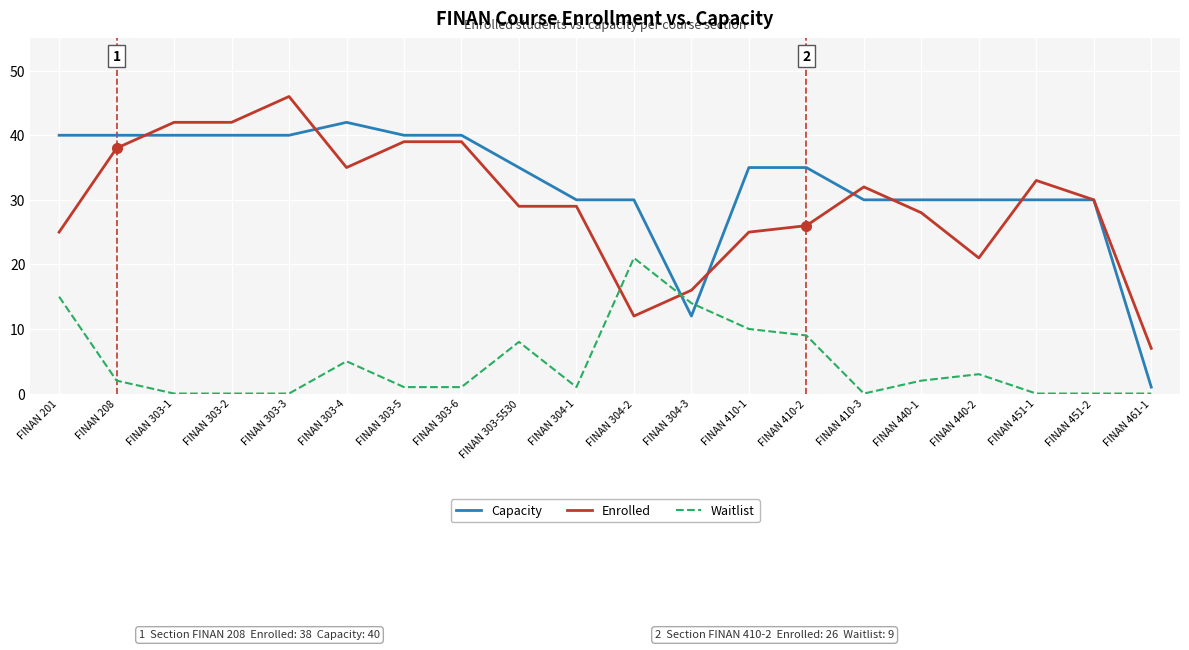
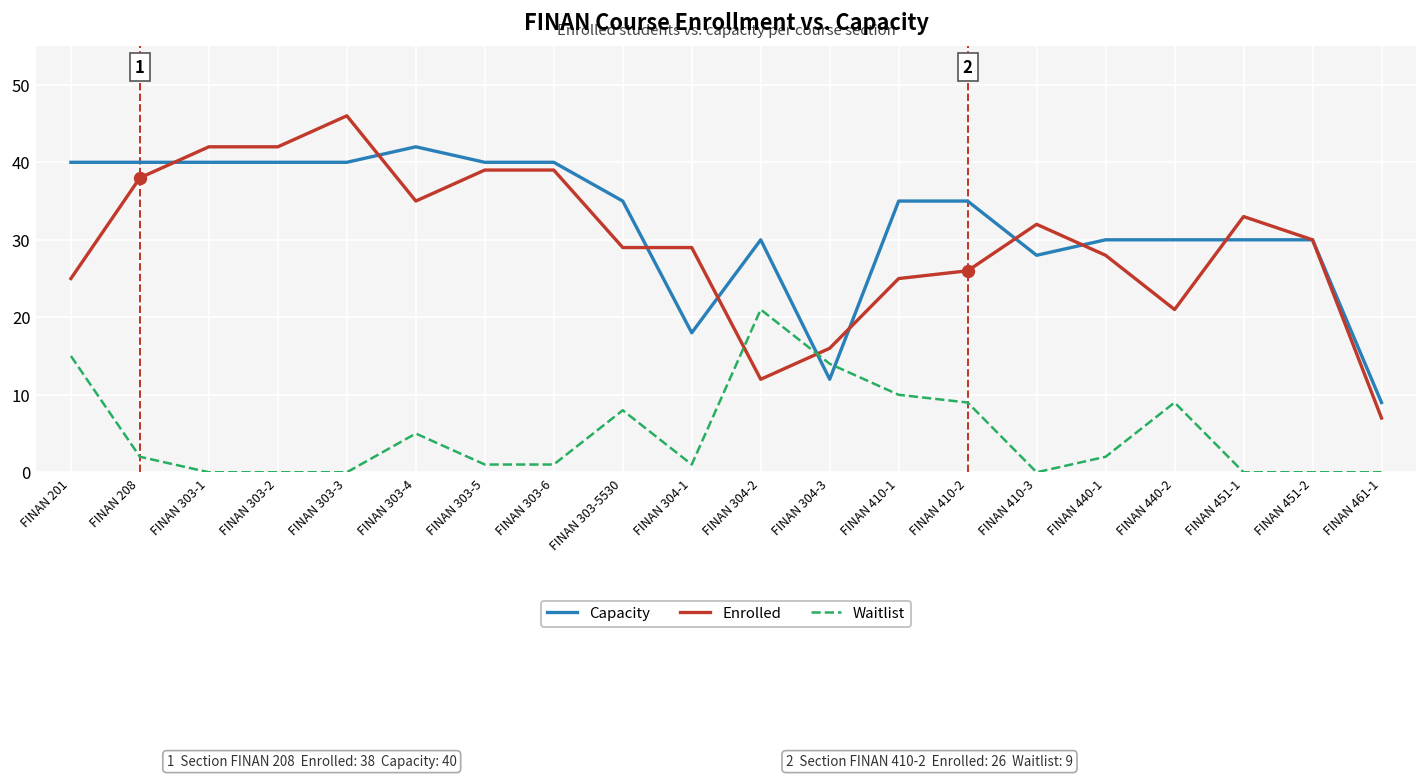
Capacity, FINAN 304-1: 30 -> 18
Capacity, FINAN 410-3: 30 -> 28
Waitlist, FINAN 440-2: 3 -> 9
Capacity, FINAN 461-1: 1 -> 9
